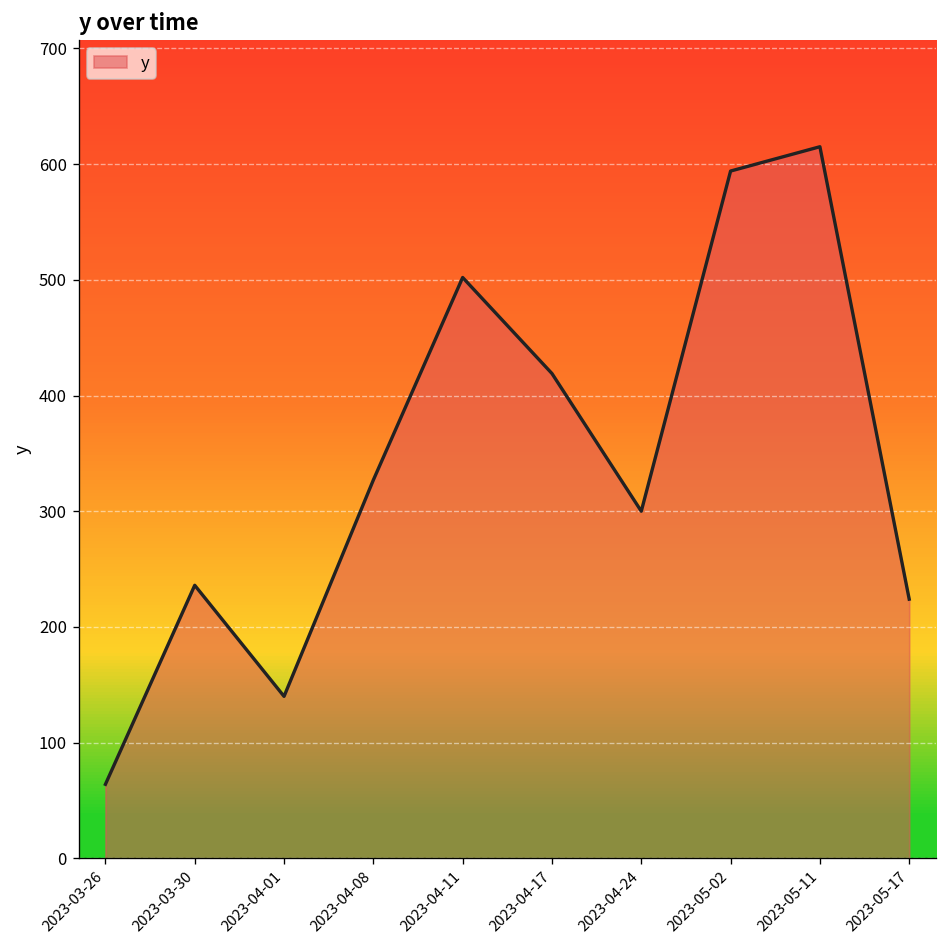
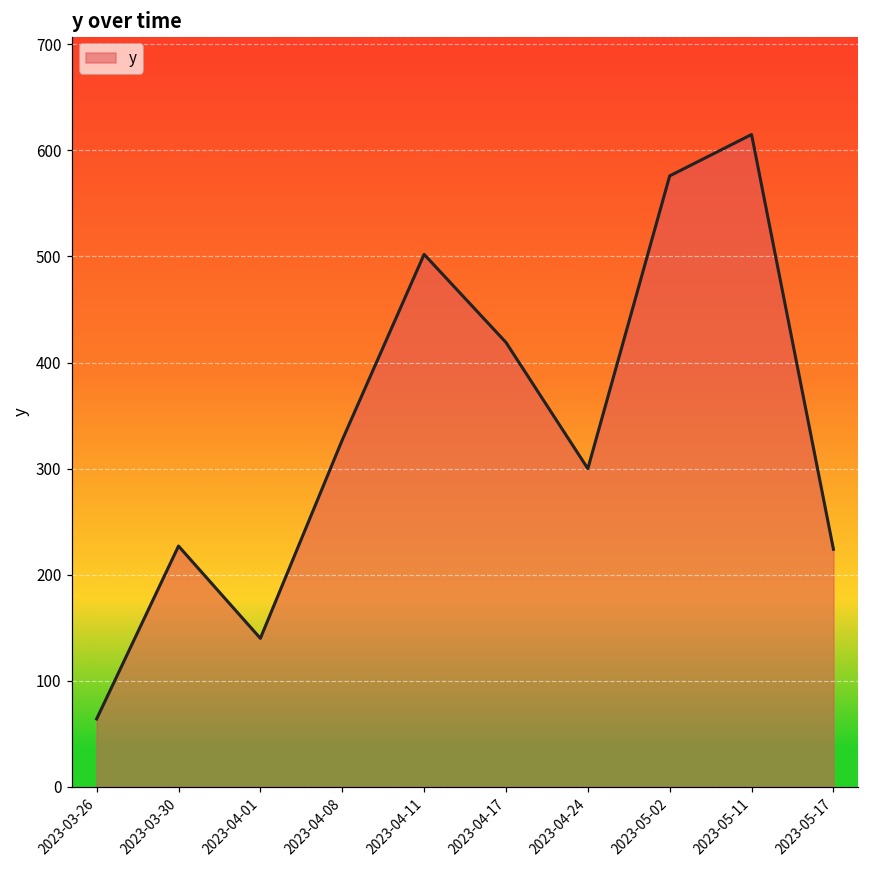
2023-03-30: 240 -> 230
2023-05-02: 590 -> 580
